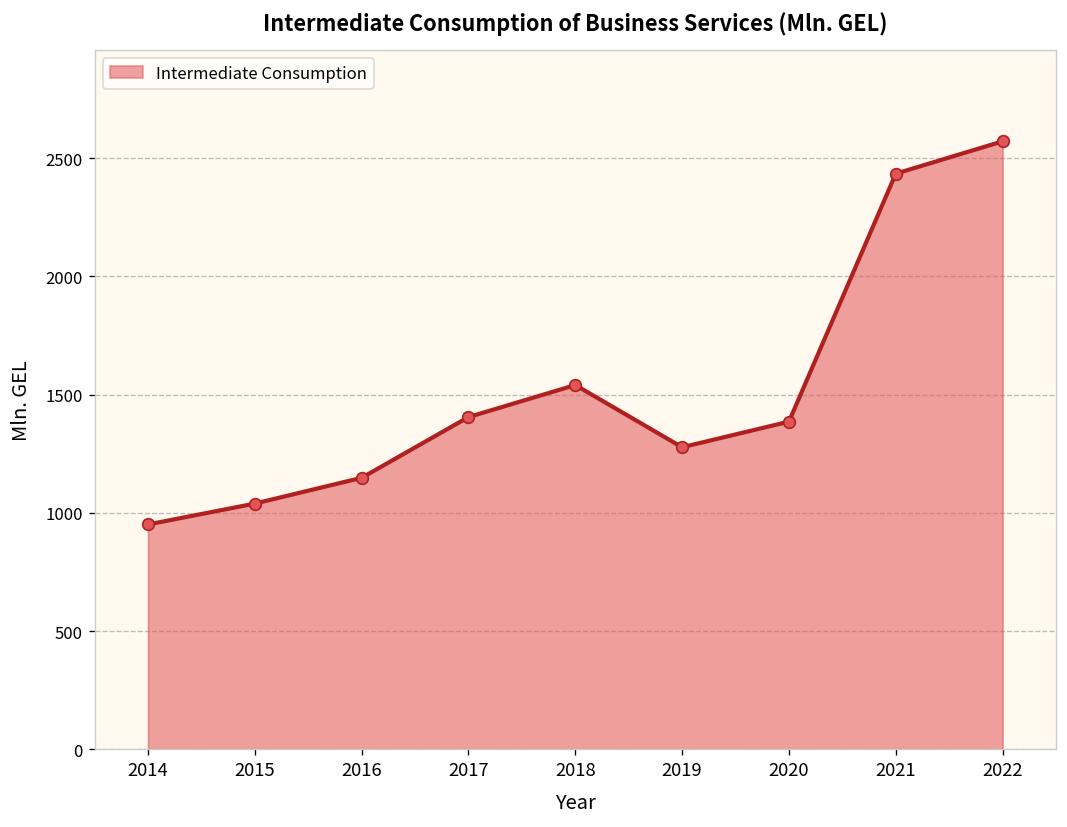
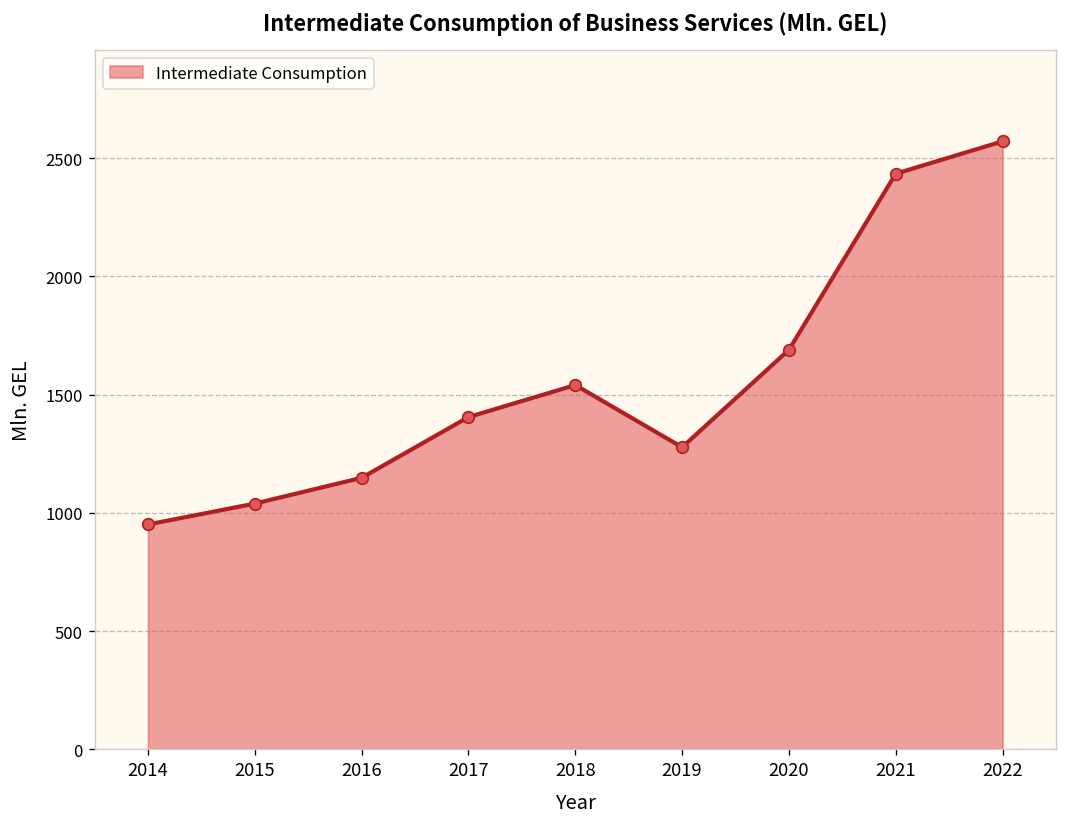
2020: 1390 -> 1690
